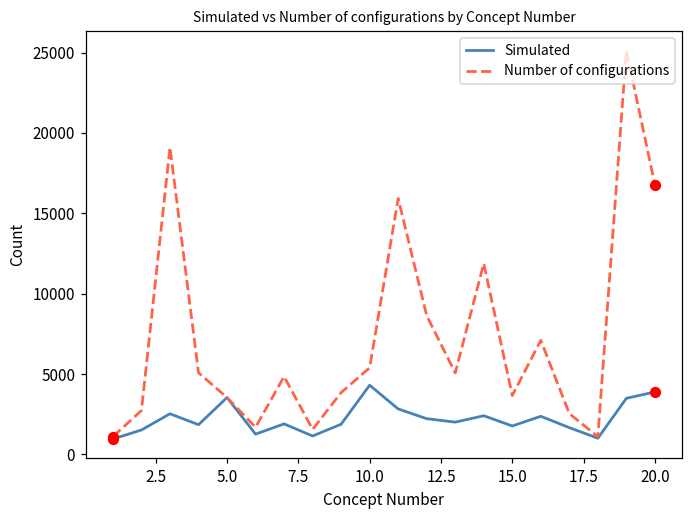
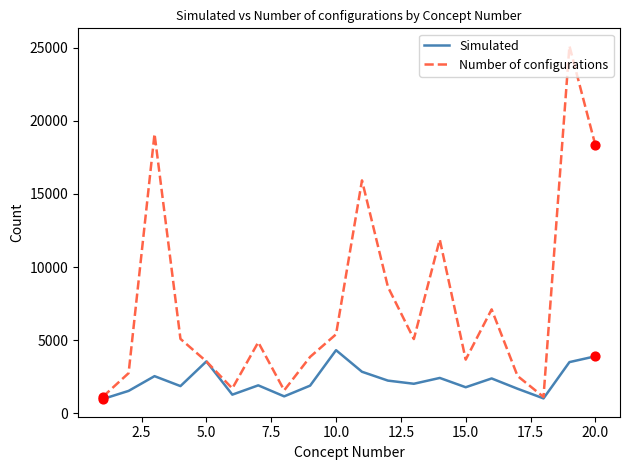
Number of configurations, 20.0: 16800 -> 18300
